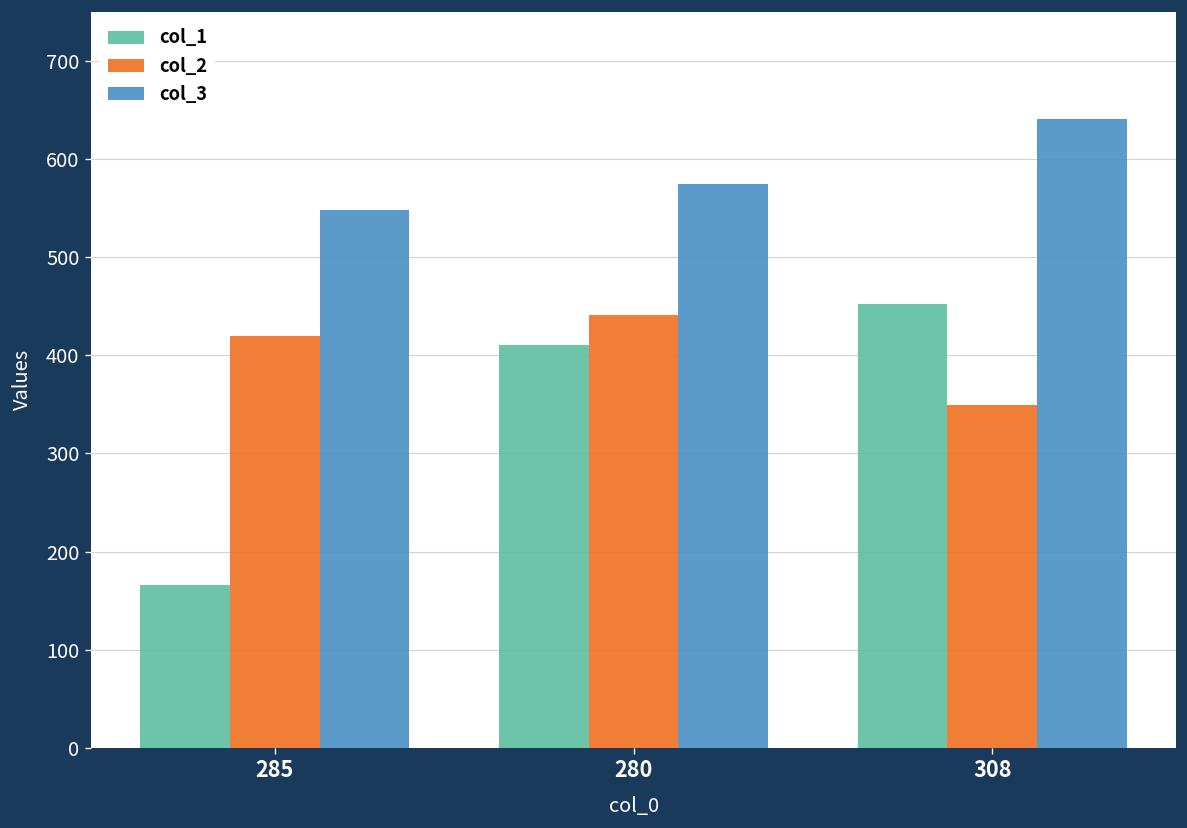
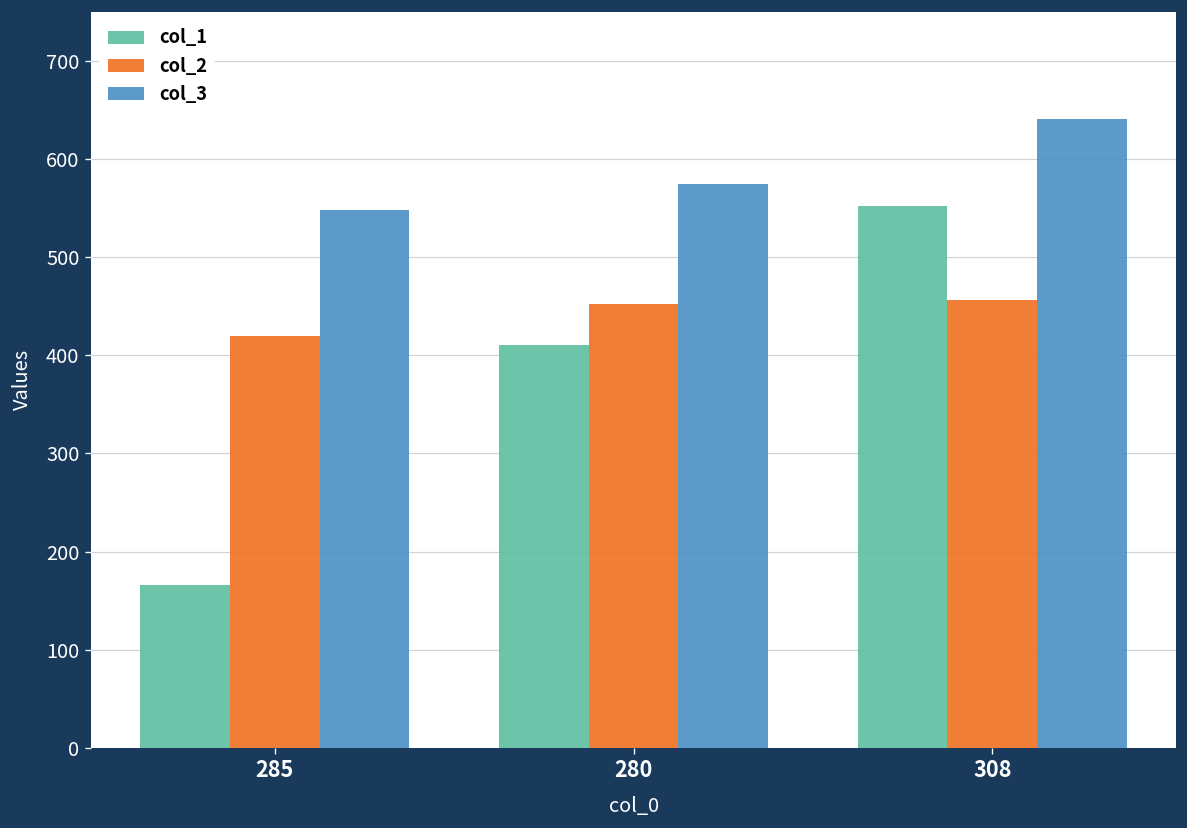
col_2, 280: 440 -> 450
col_1, 308: 450 -> 550
col_2, 308: 350 -> 460
